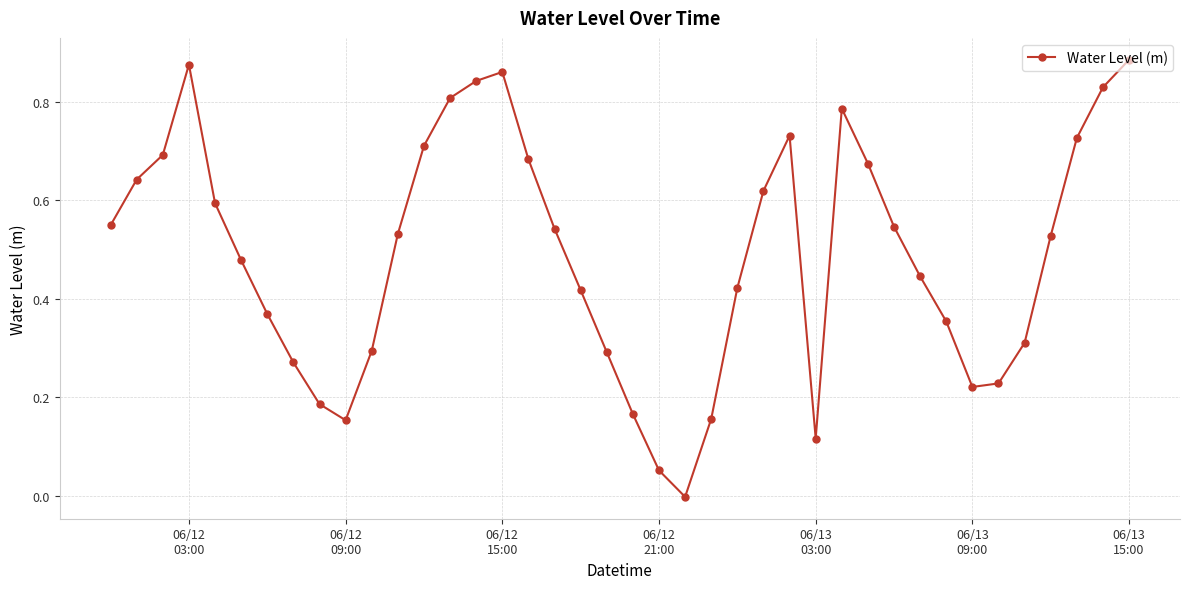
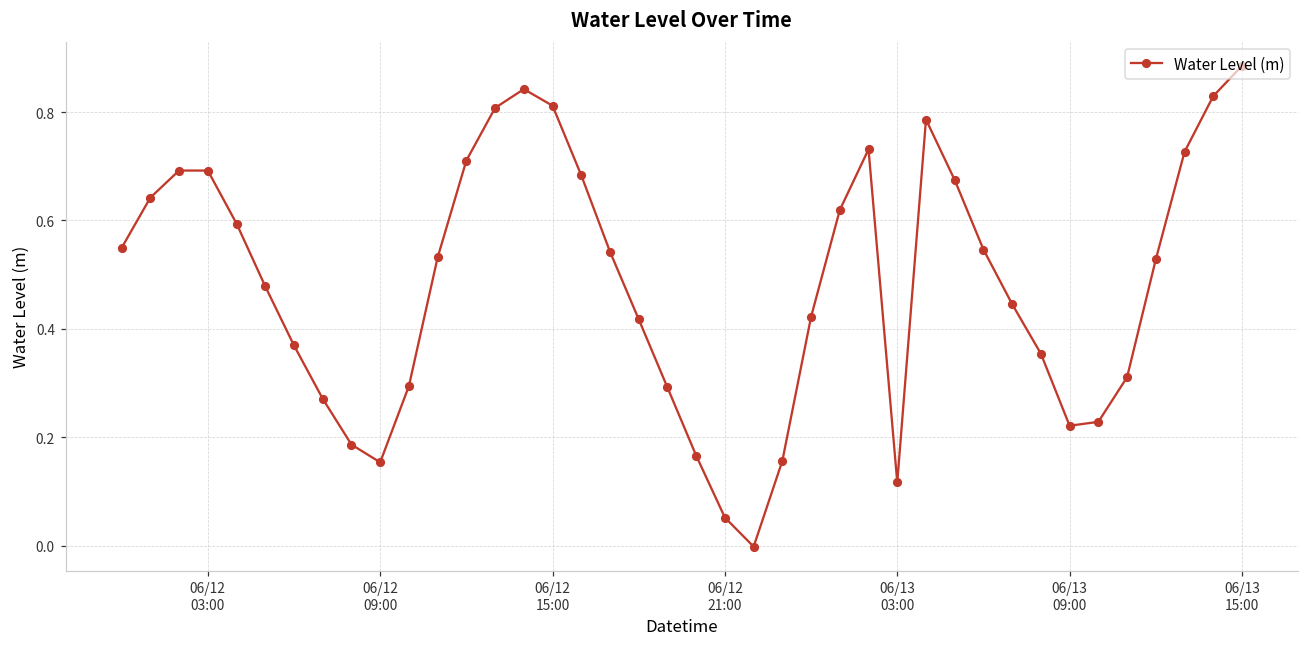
06/12 03:00: 0.88 -> 0.69
06/12 15:00: 0.86 -> 0.81
